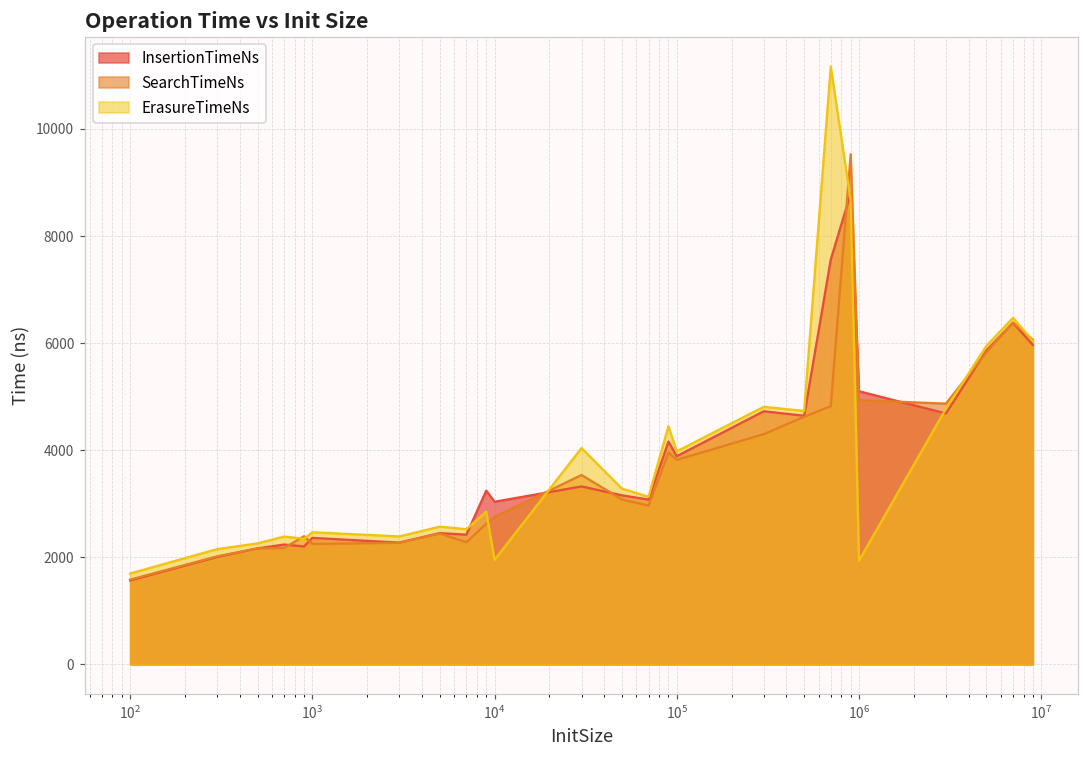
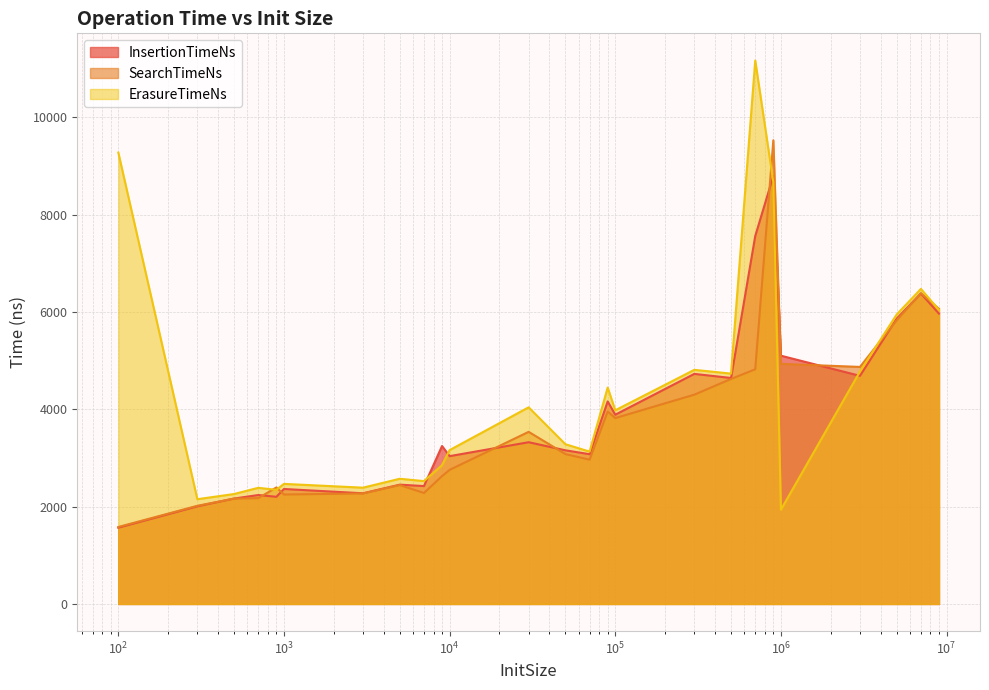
ErasureTimeNs, 10^2: 1700 -> 9300
ErasureTimeNs, 10^4: 2000 -> 3200
